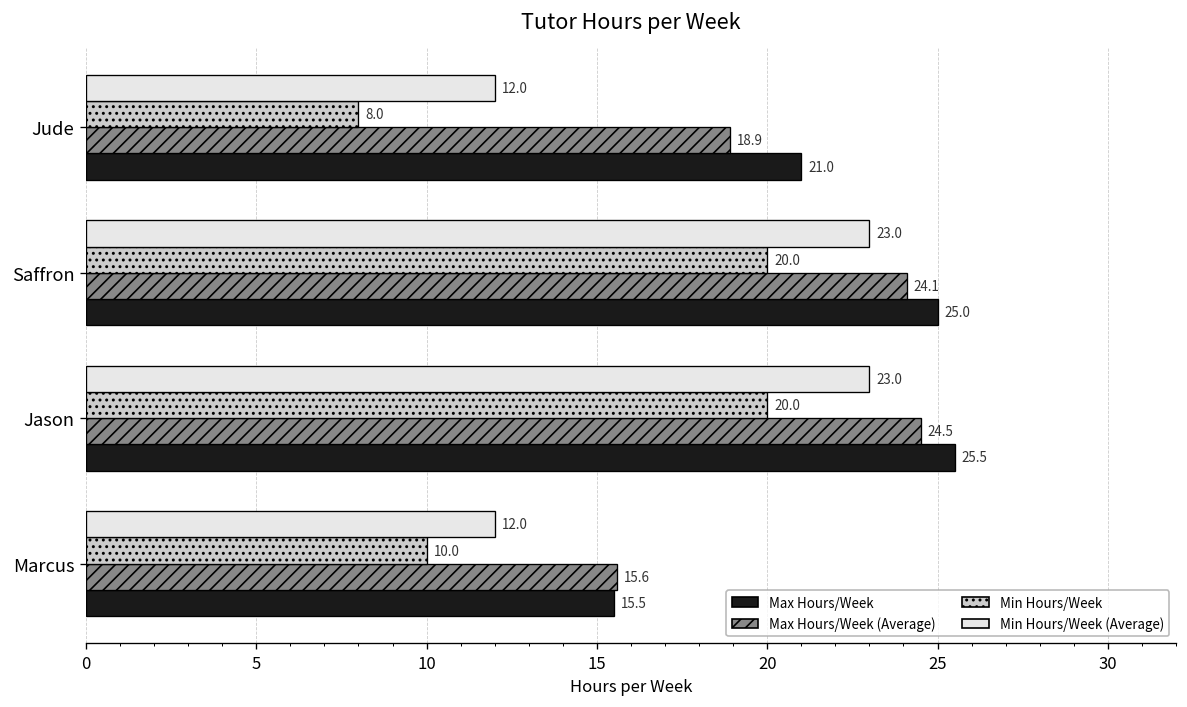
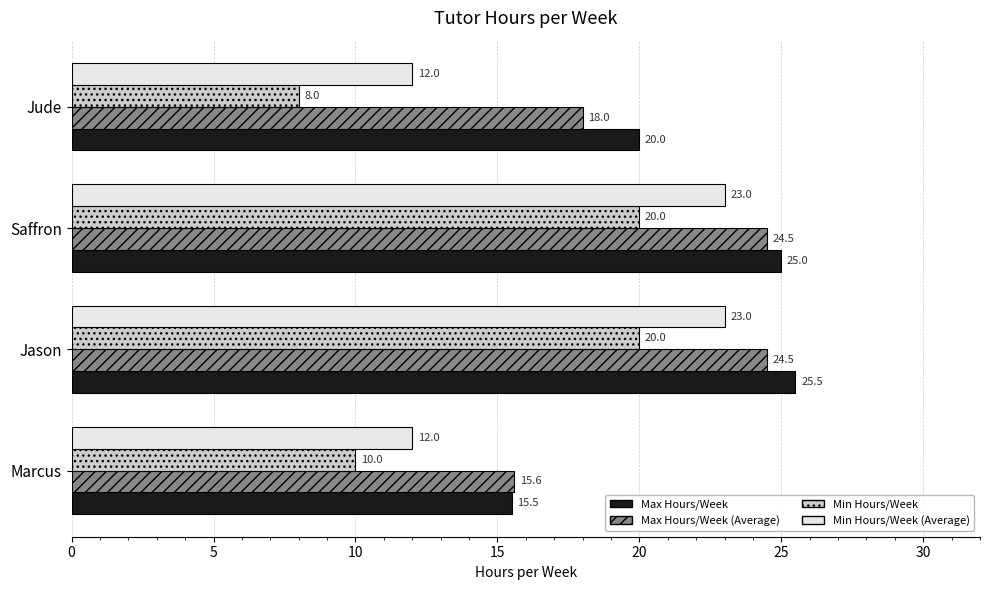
Max Hours/Week (Average), Jude: 18.9 -> 18.0
Max Hours/Week, Jude: 21.0 -> 20.0
Max Hours/Week (Average), Saffron: 24.1 -> 24.5
